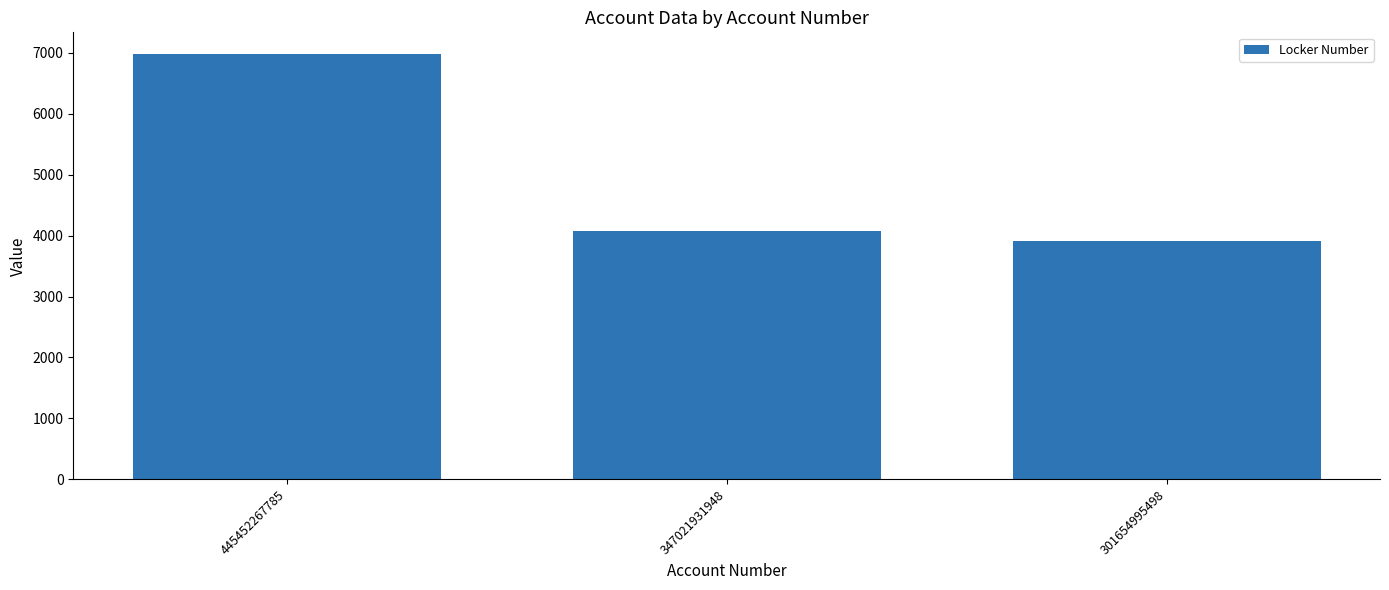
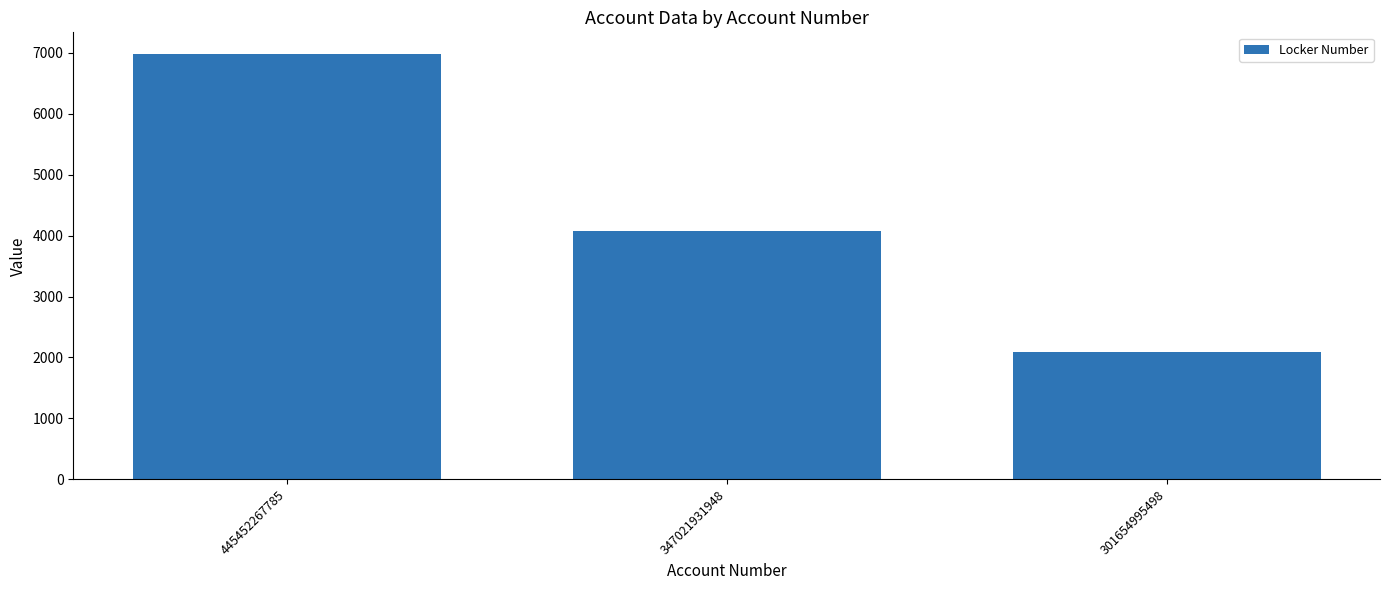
301654995498: 3900 -> 2100
